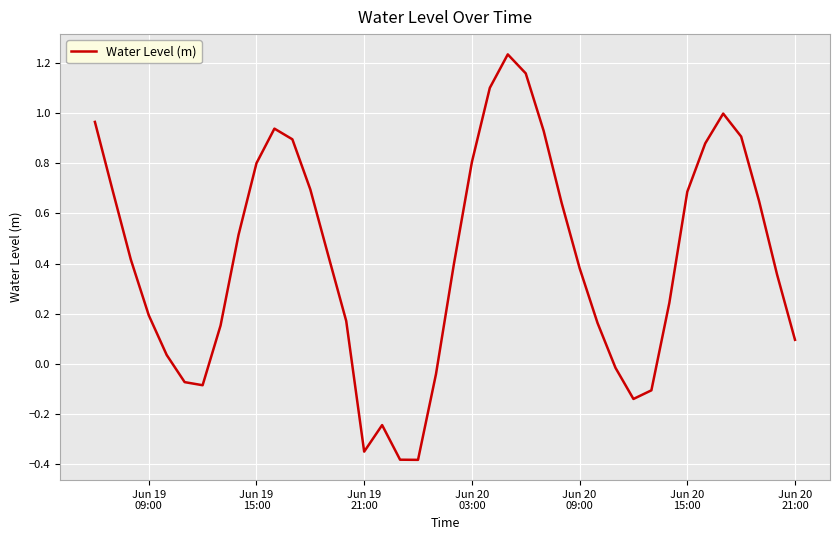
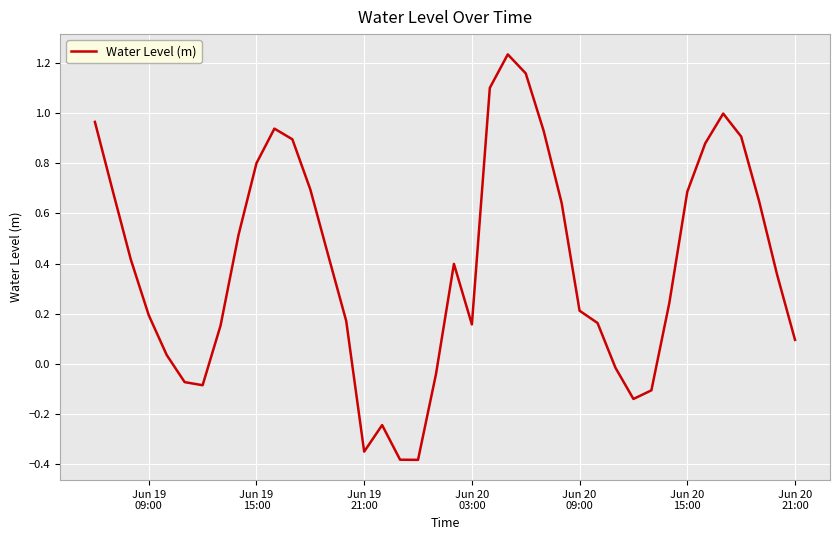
Jun 20 03:00: 0.80 -> 0.16
Jun 20 09:00: 0.38 -> 0.21
